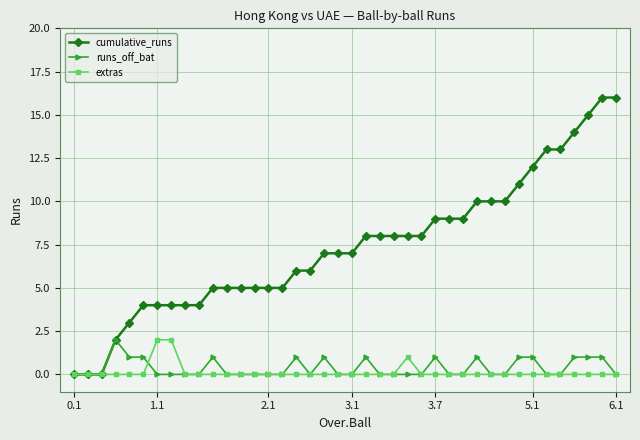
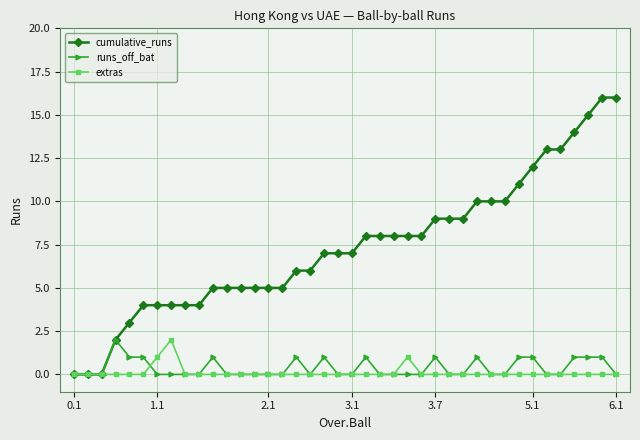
extras, 1.1: 2 -> 1
